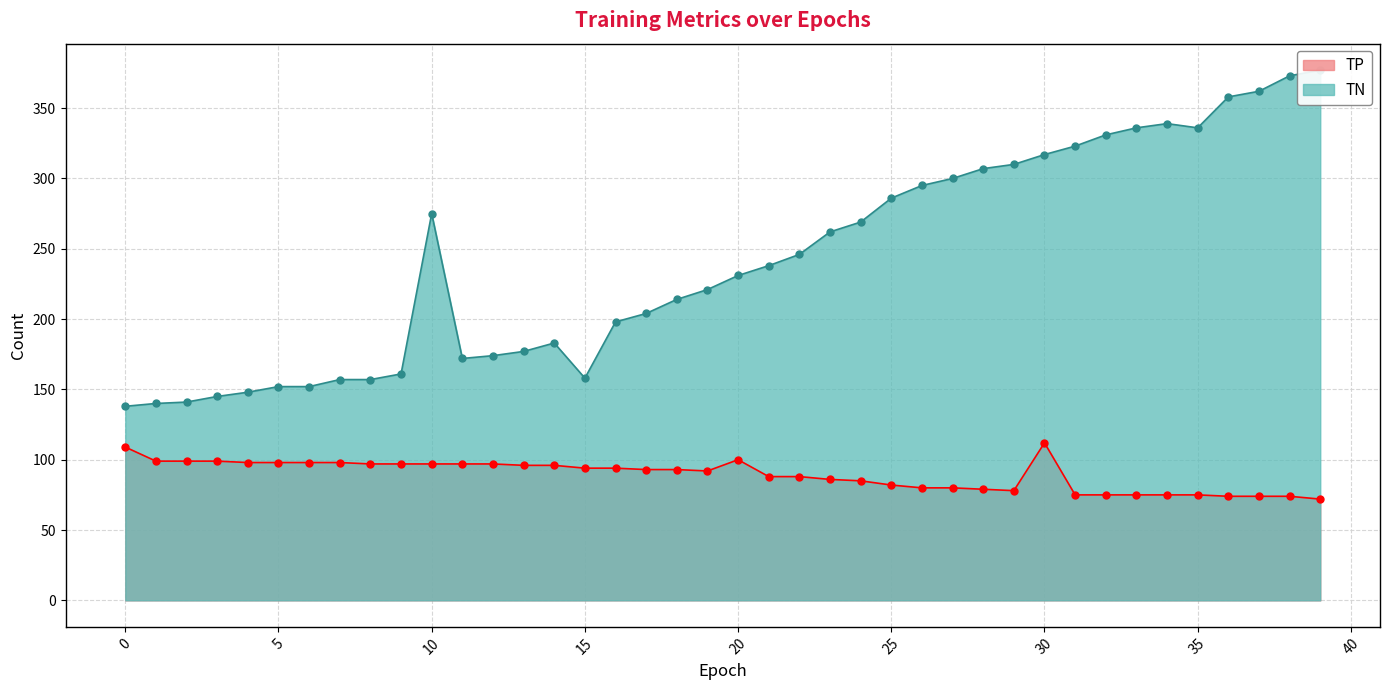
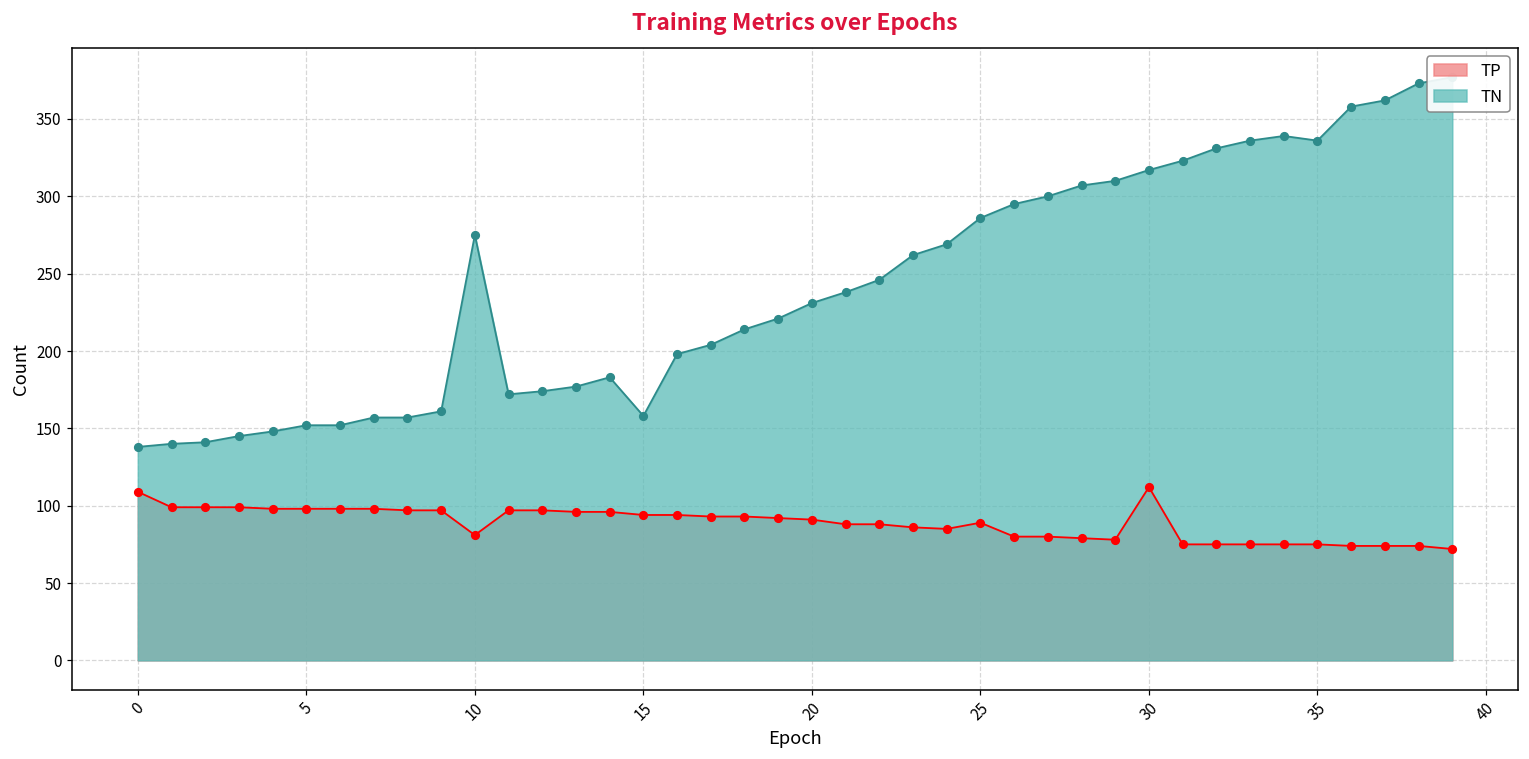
TP, 10: 97 -> 81
TP, 20: 100 -> 91
TP, 25: 82 -> 89
